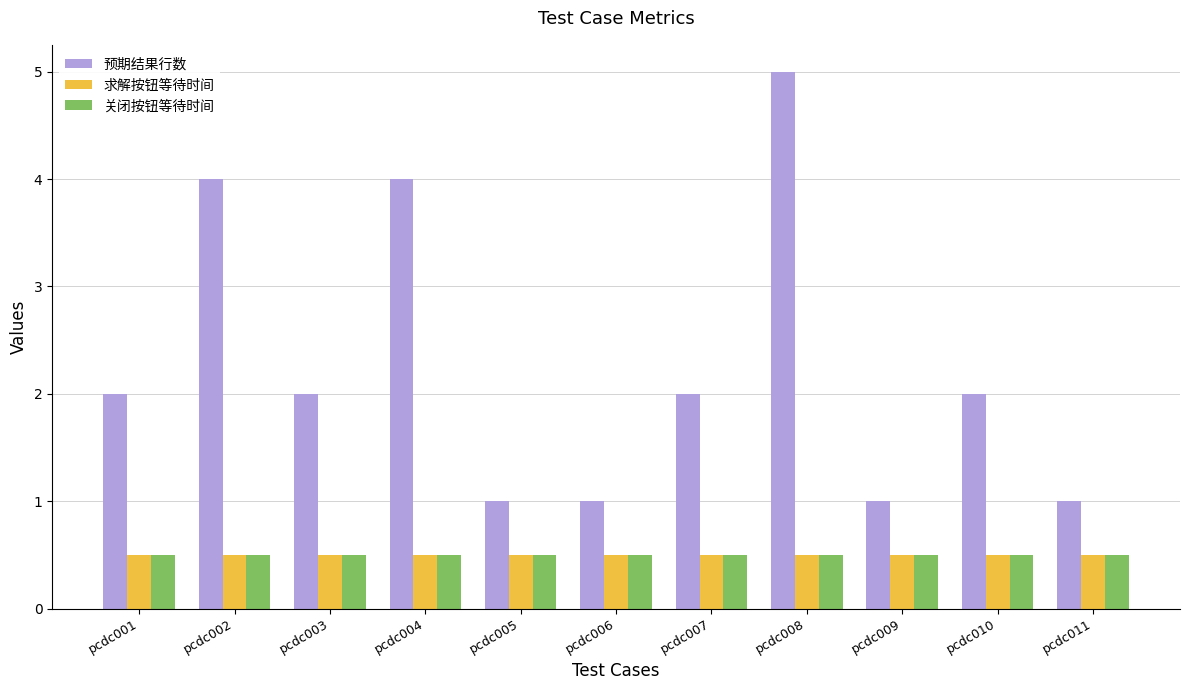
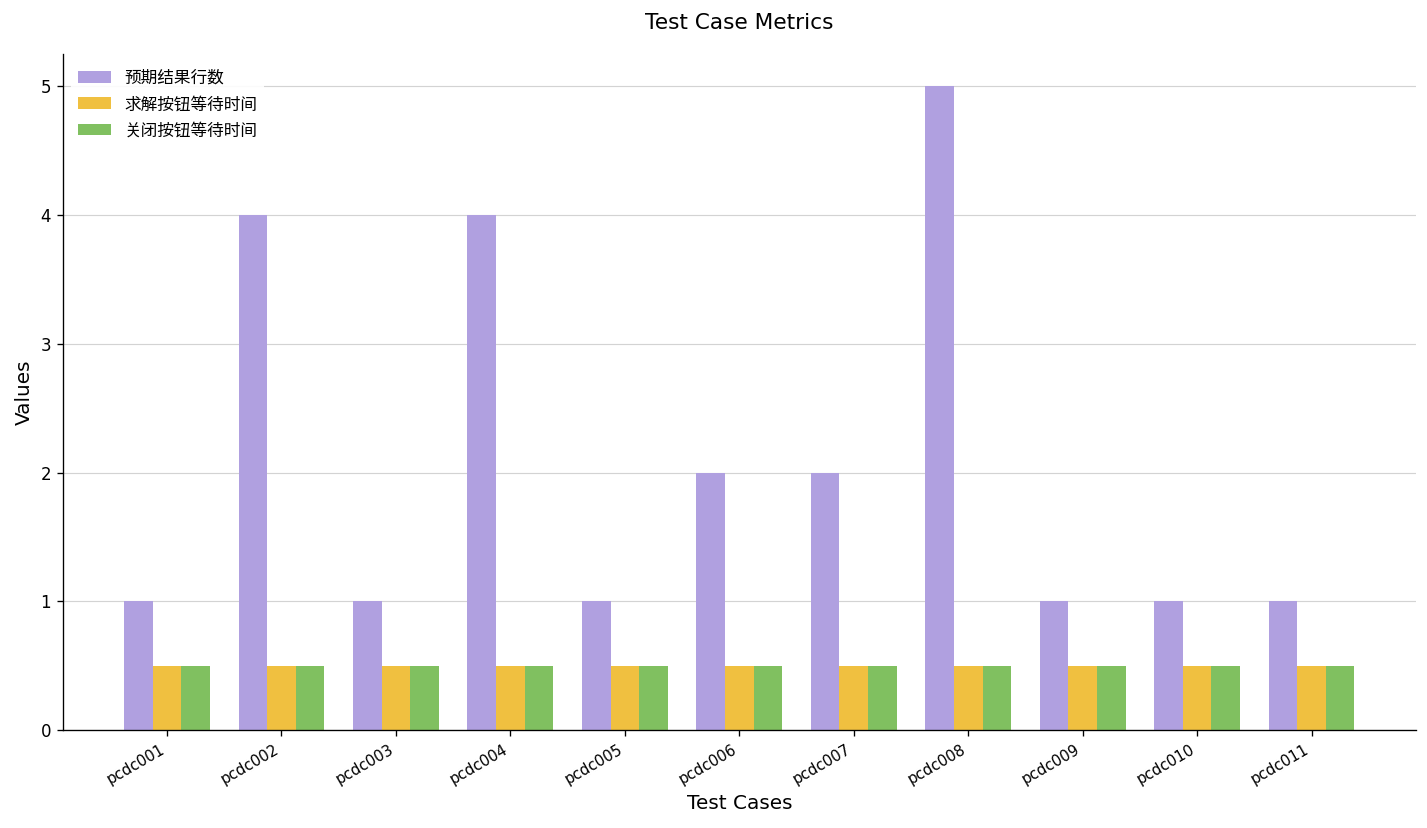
预期结果行数, pcdc001: 2 -> 1
预期结果行数, pcdc003: 2 -> 1
预期结果行数, pcdc006: 1 -> 2
预期结果行数, pcdc010: 2 -> 1
